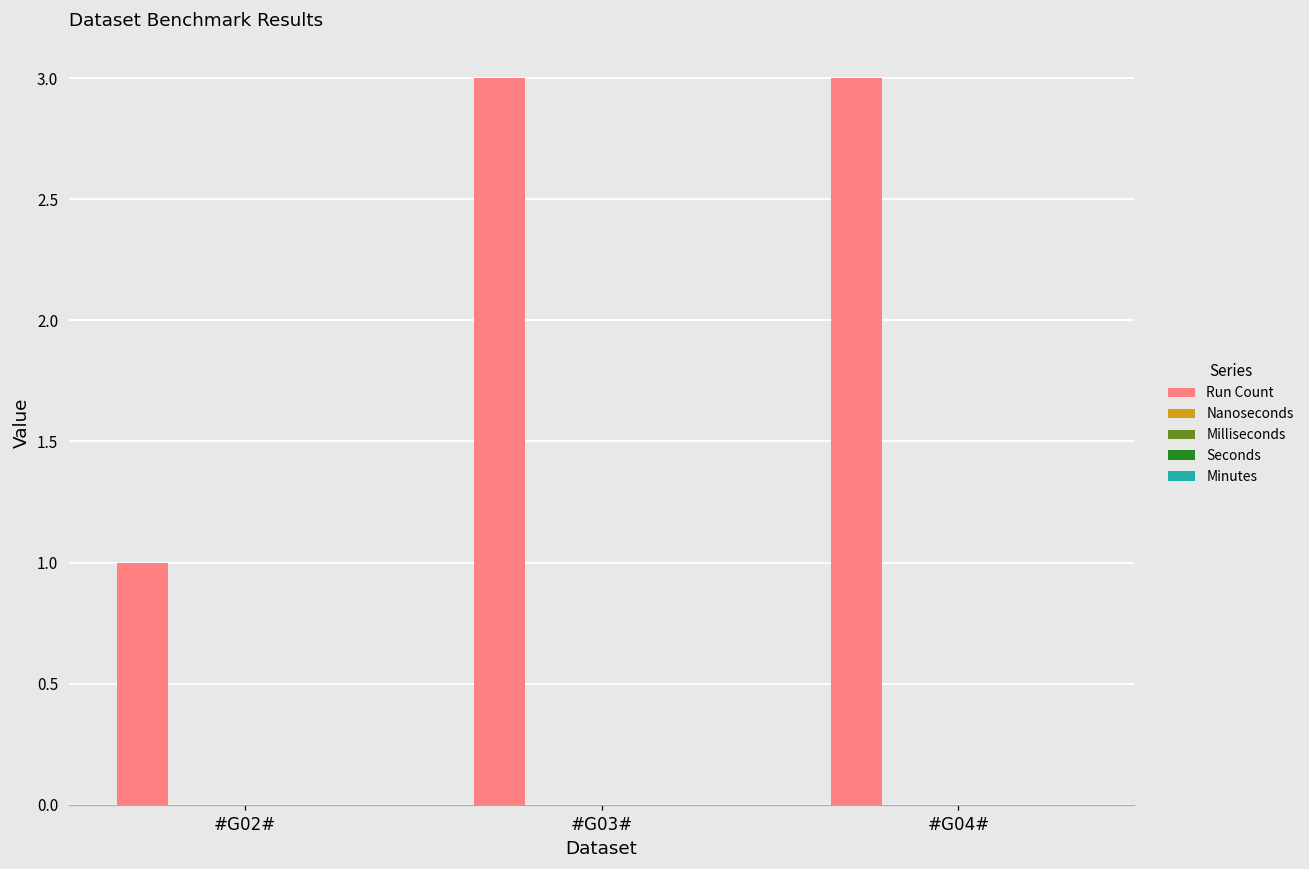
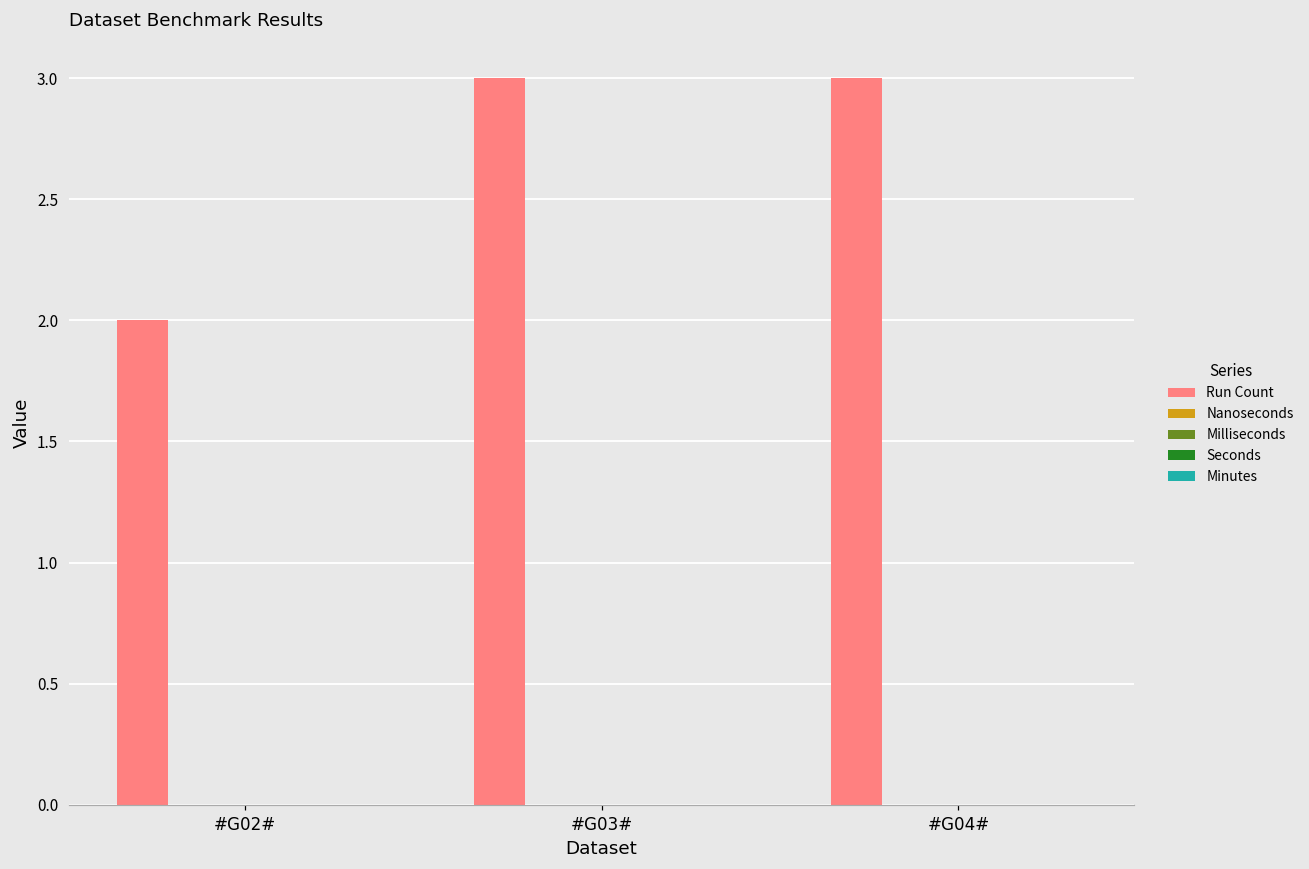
Run Count, #G02#: 1 -> 2
